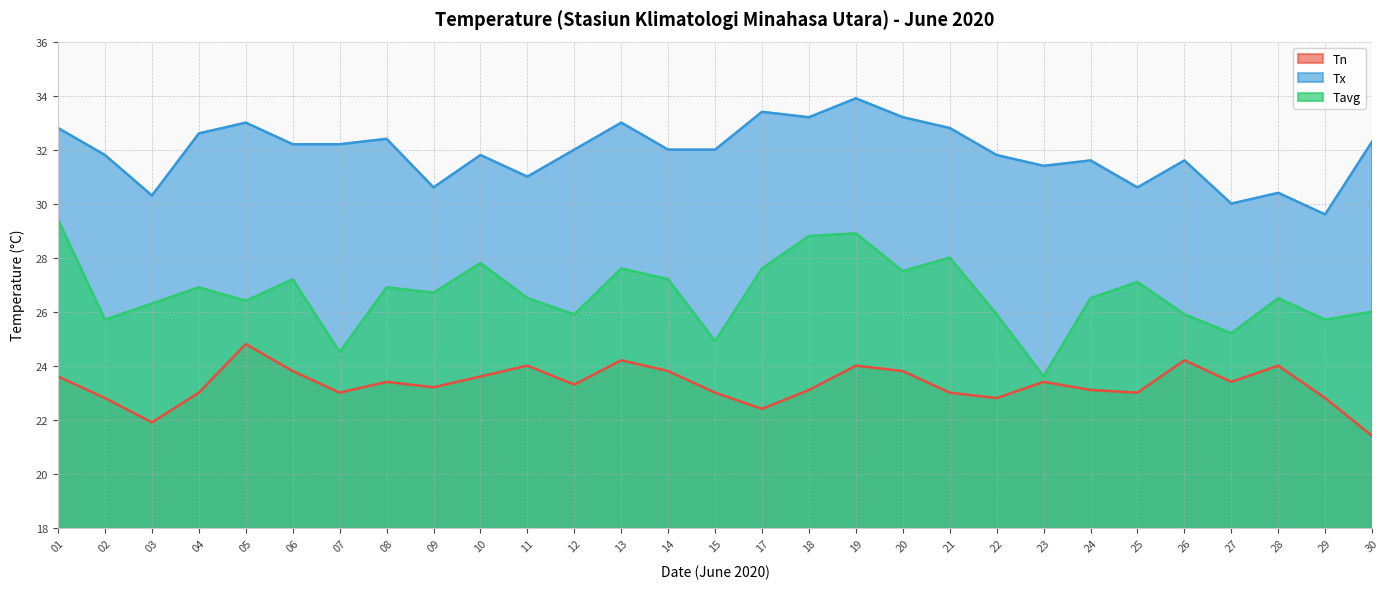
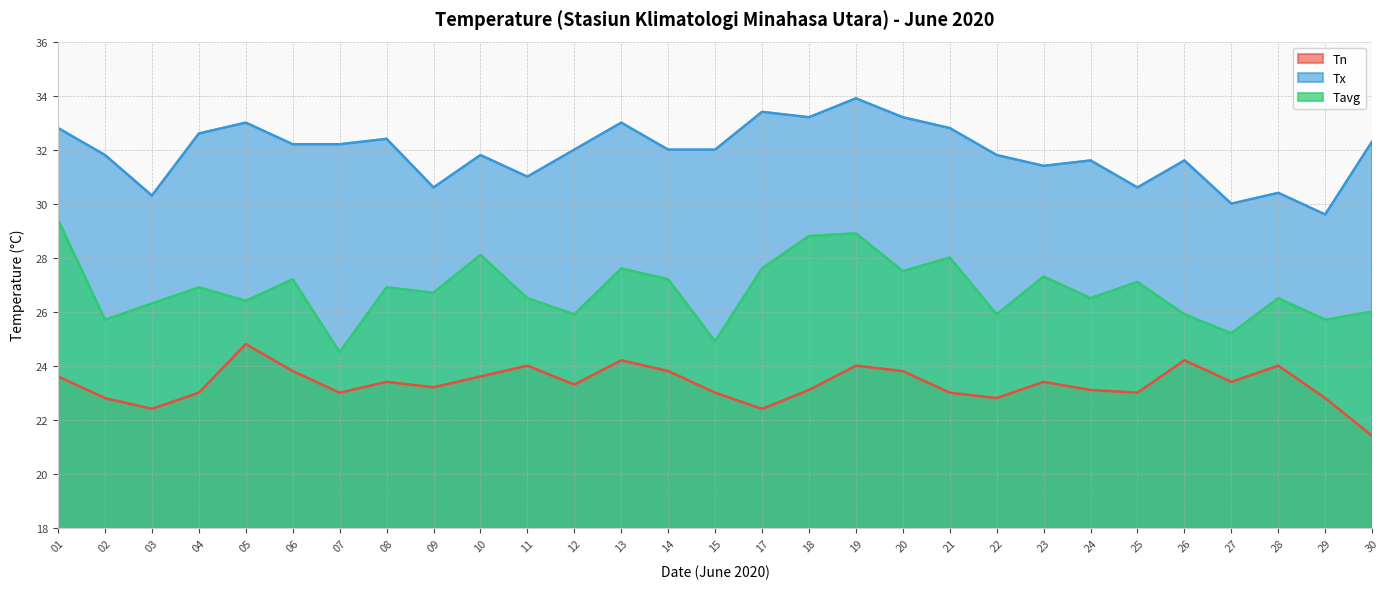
Tn, 03: 21.9 -> 22.4
Tavg, 10: 27.8 -> 28.1
Tavg, 23: 23.6 -> 27.3
